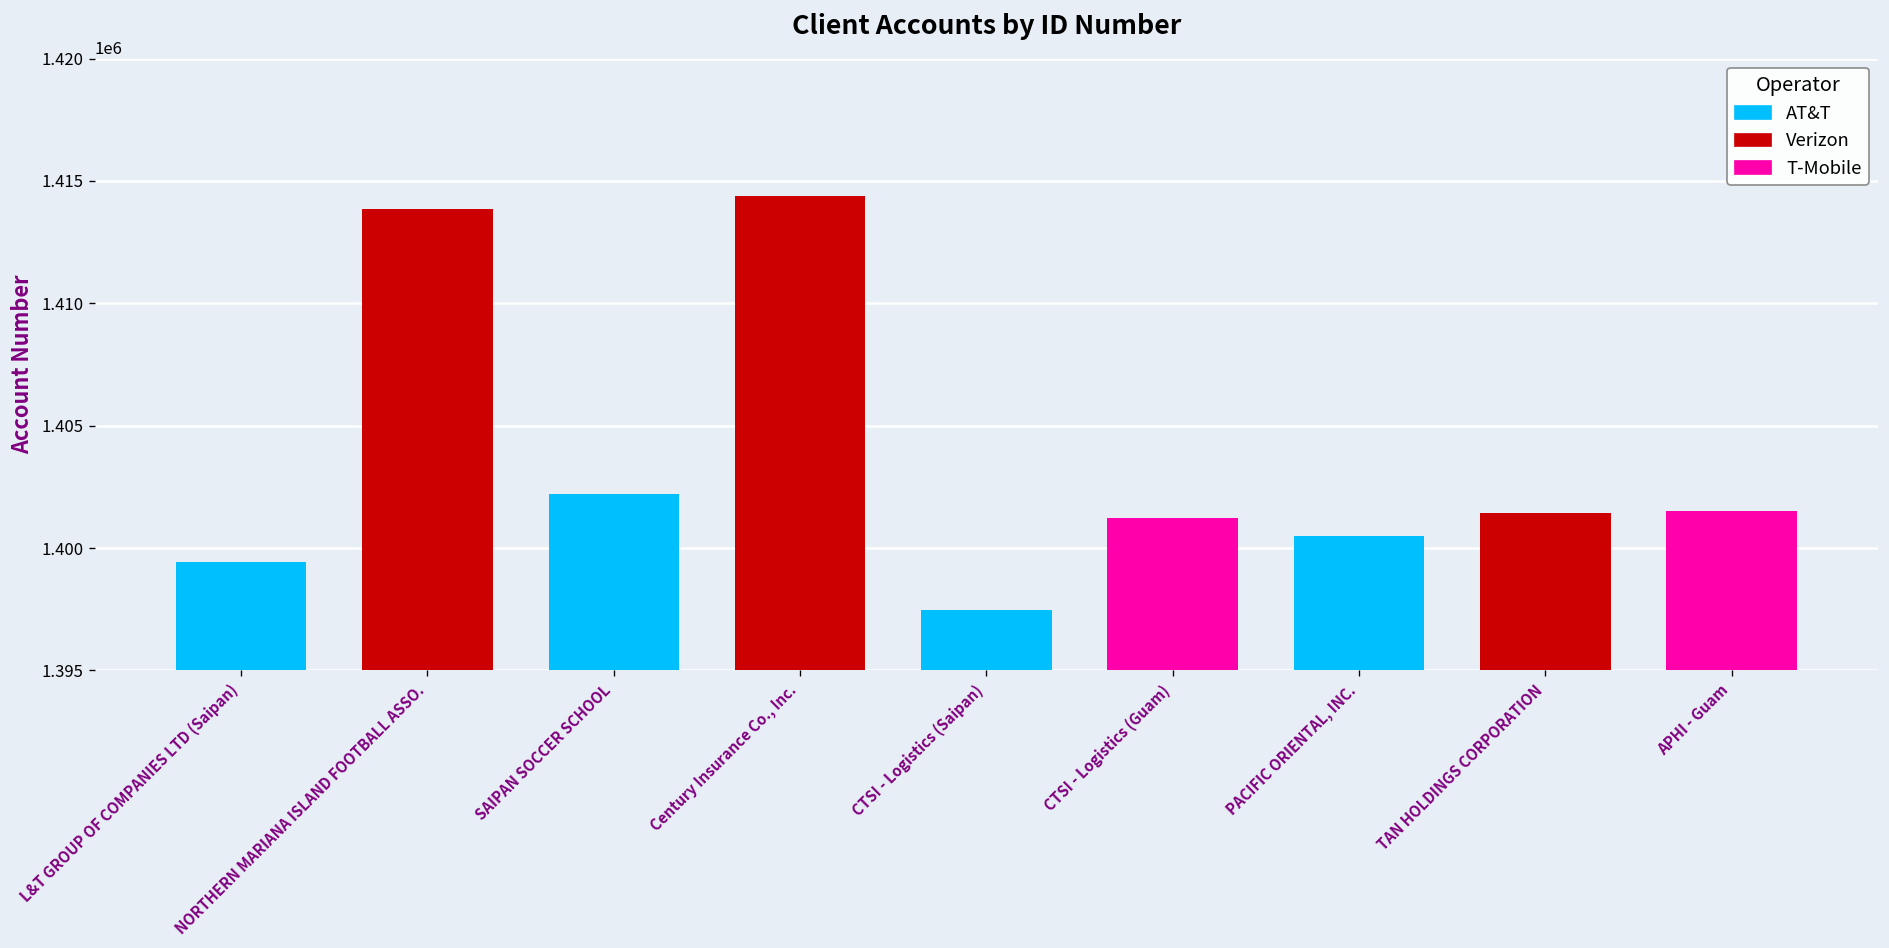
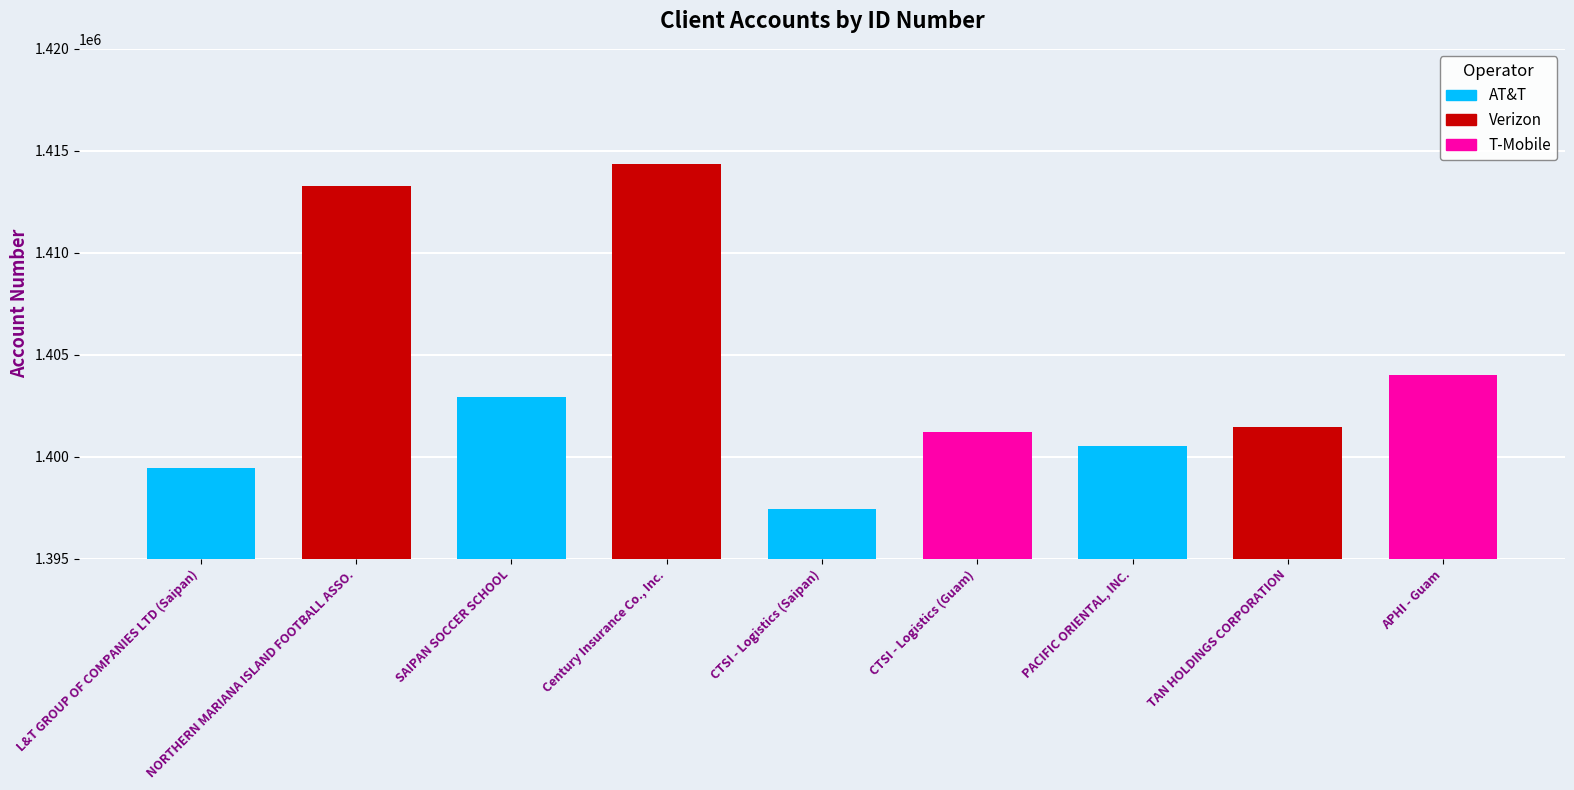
NORTHERN MARIANA ISLAND FOOTBALL ASSO.: 1413800 -> 1413300
SAIPAN SOCCER SCHOOL: 1402200 -> 1402900
APHI - Guam: 1401500 -> 1404000
